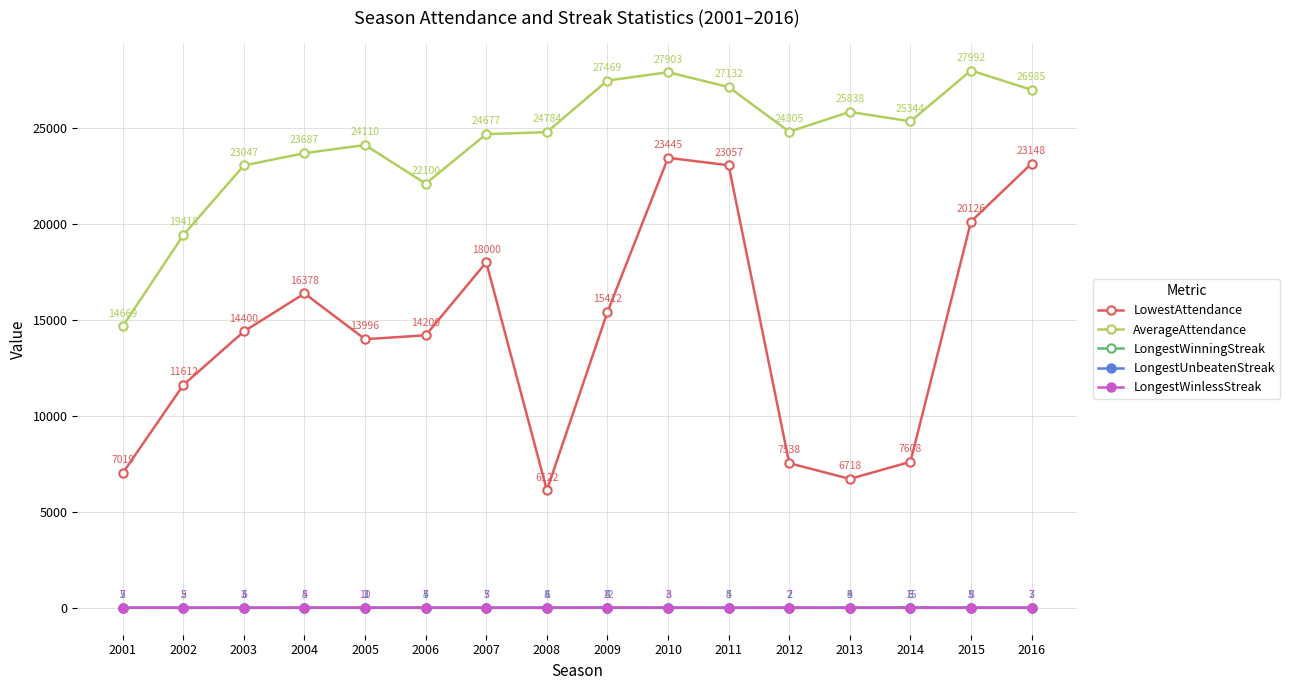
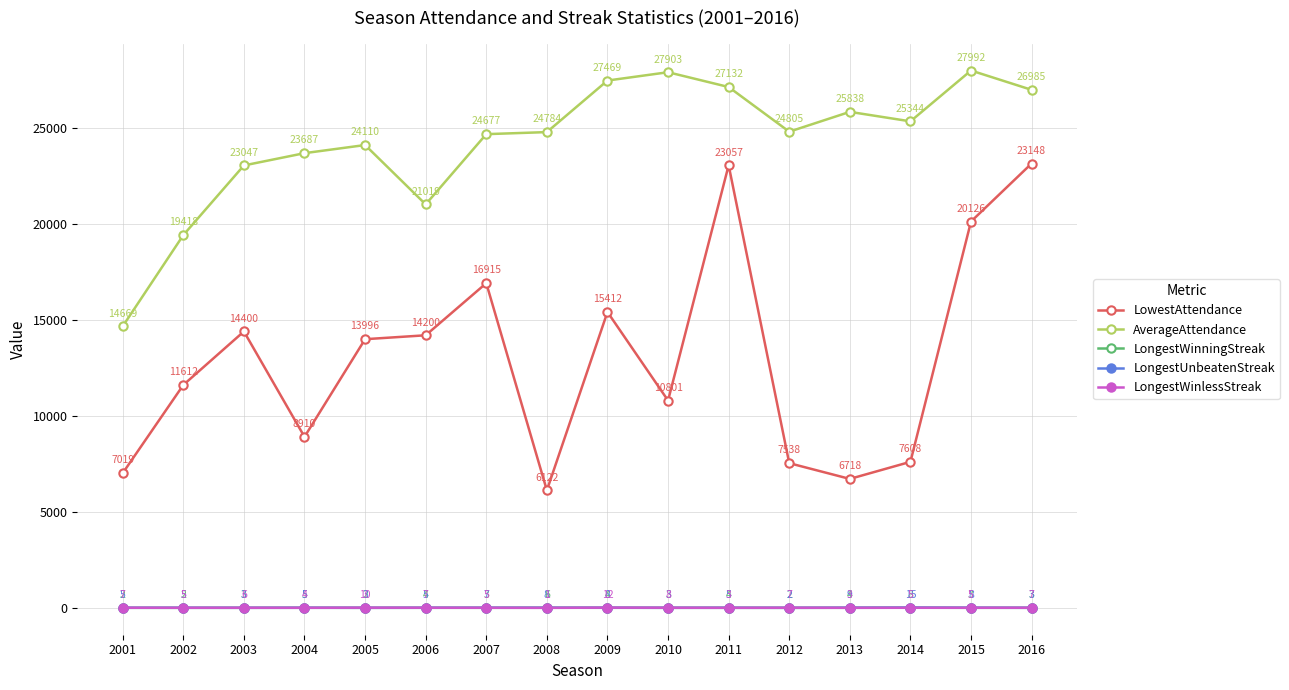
LowestAttendance, 2004: 16378 -> 8910
AverageAttendance, 2006: 22100 -> 21019
LowestAttendance, 2007: 18000 -> 16915
LowestAttendance, 2010: 23445 -> 10801
